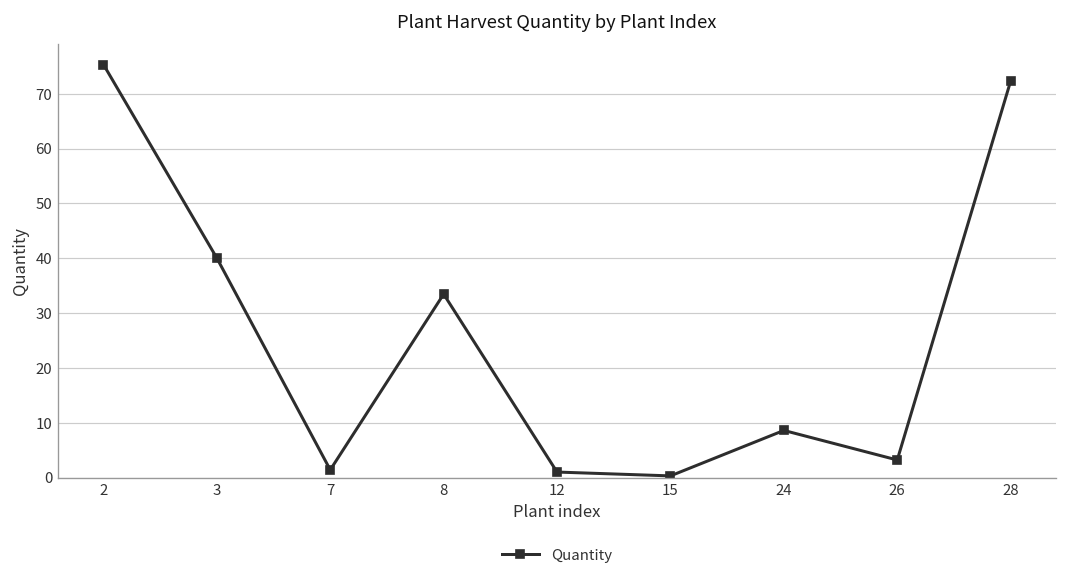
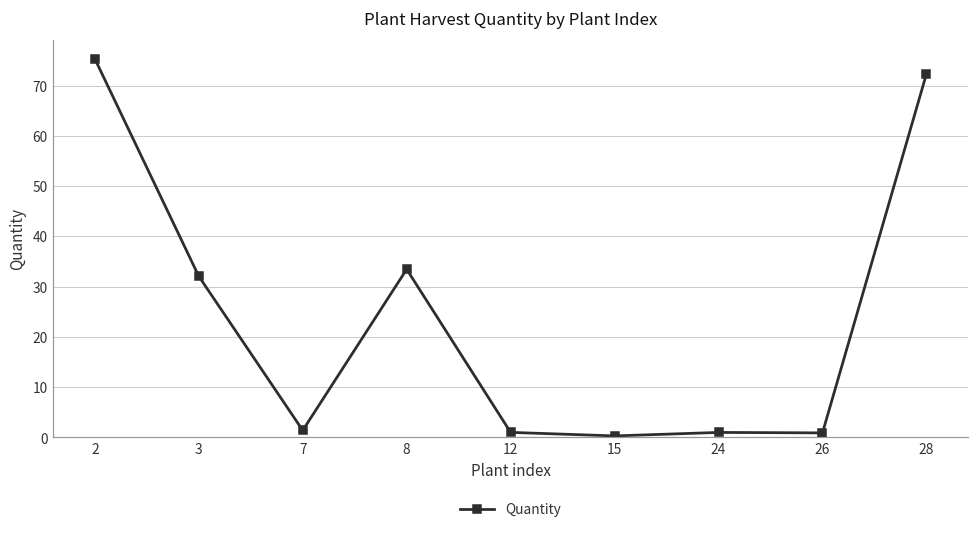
3: 40 -> 32
24: 9 -> 1
26: 3 -> 1
